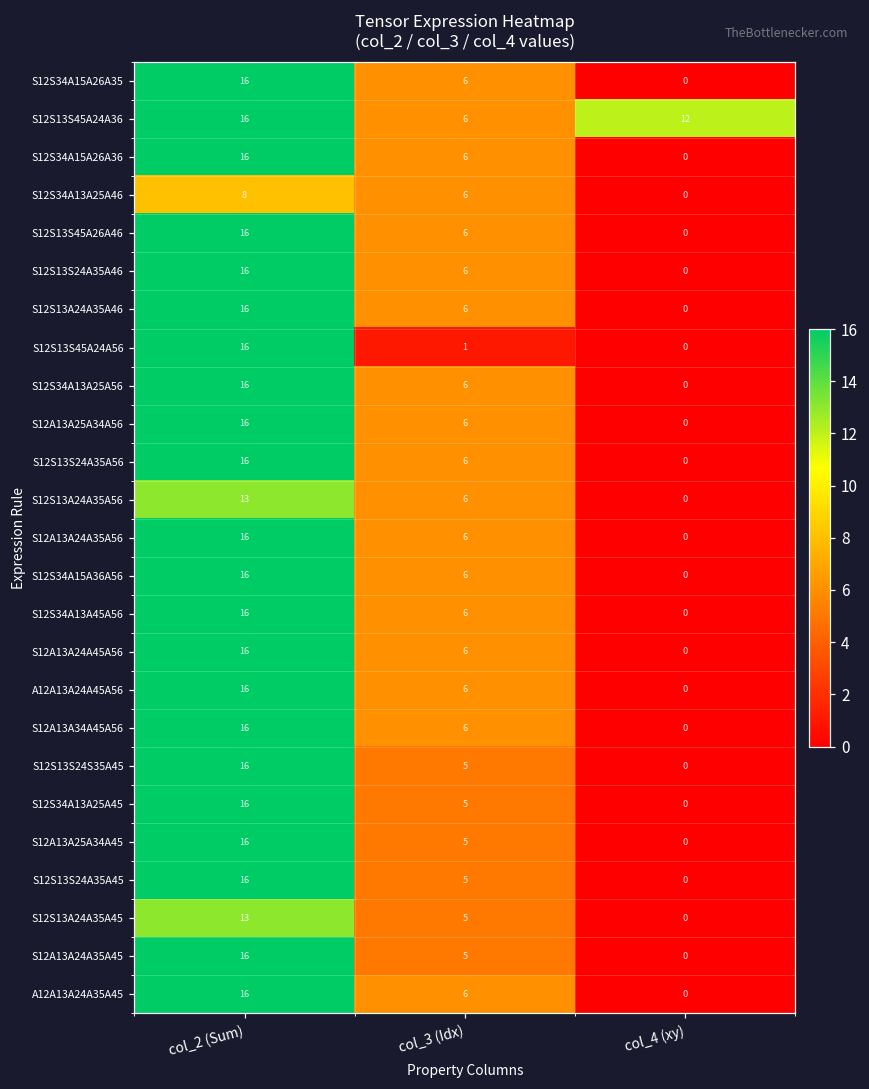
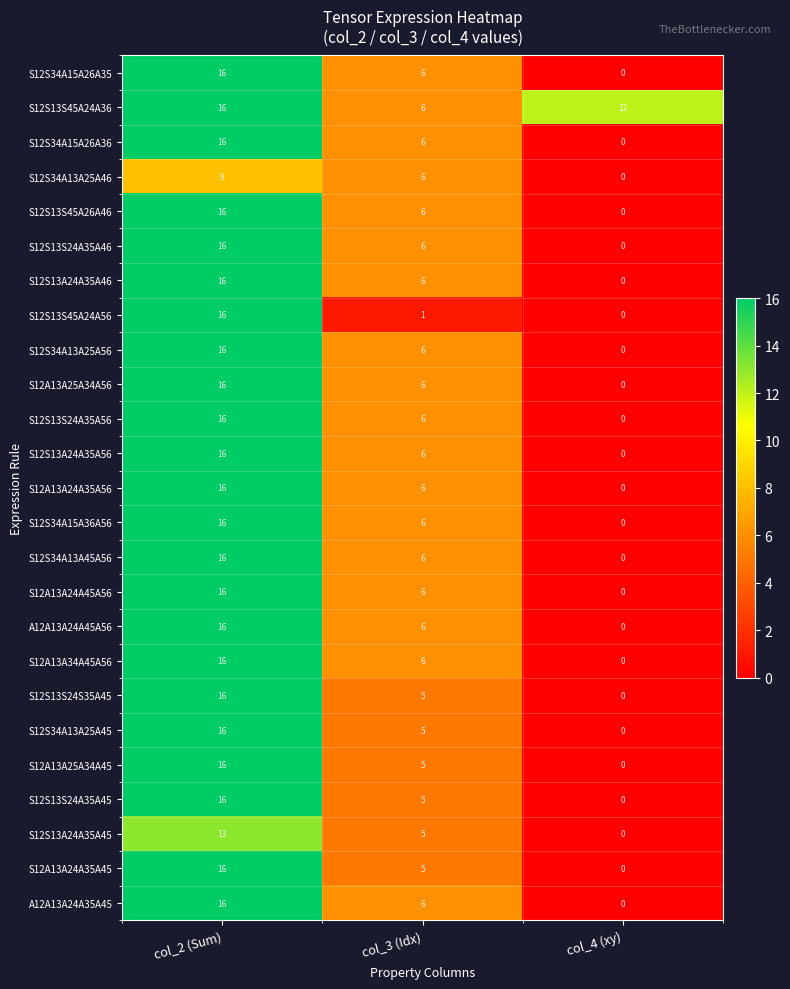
S12S13A24A35A56, col_2 (Sum): 13 -> 16
